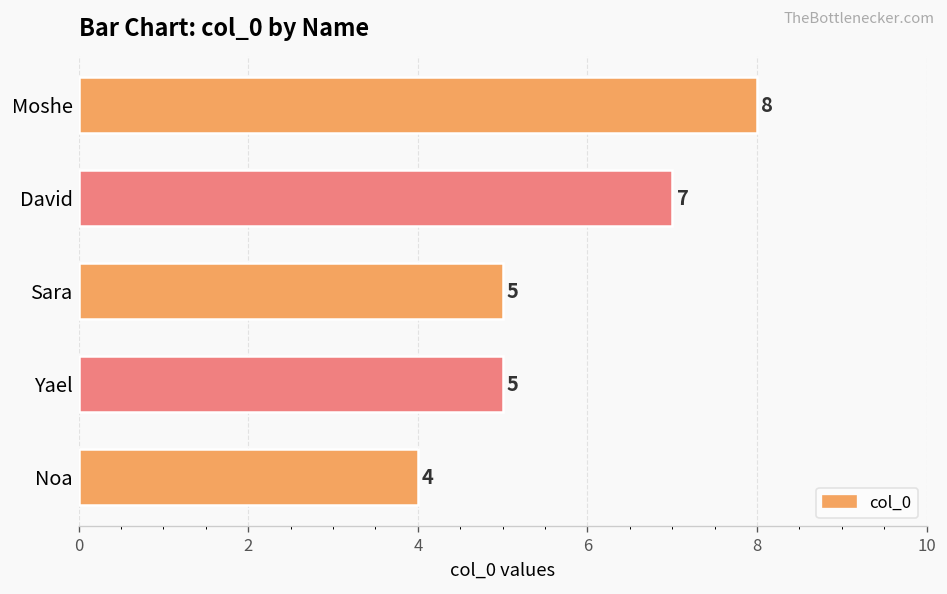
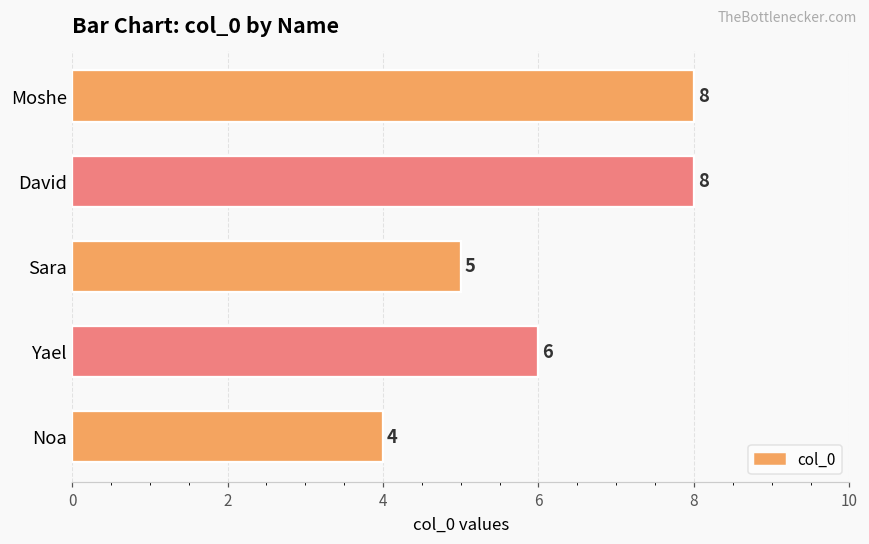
David: 7 -> 8
Yael: 5 -> 6
